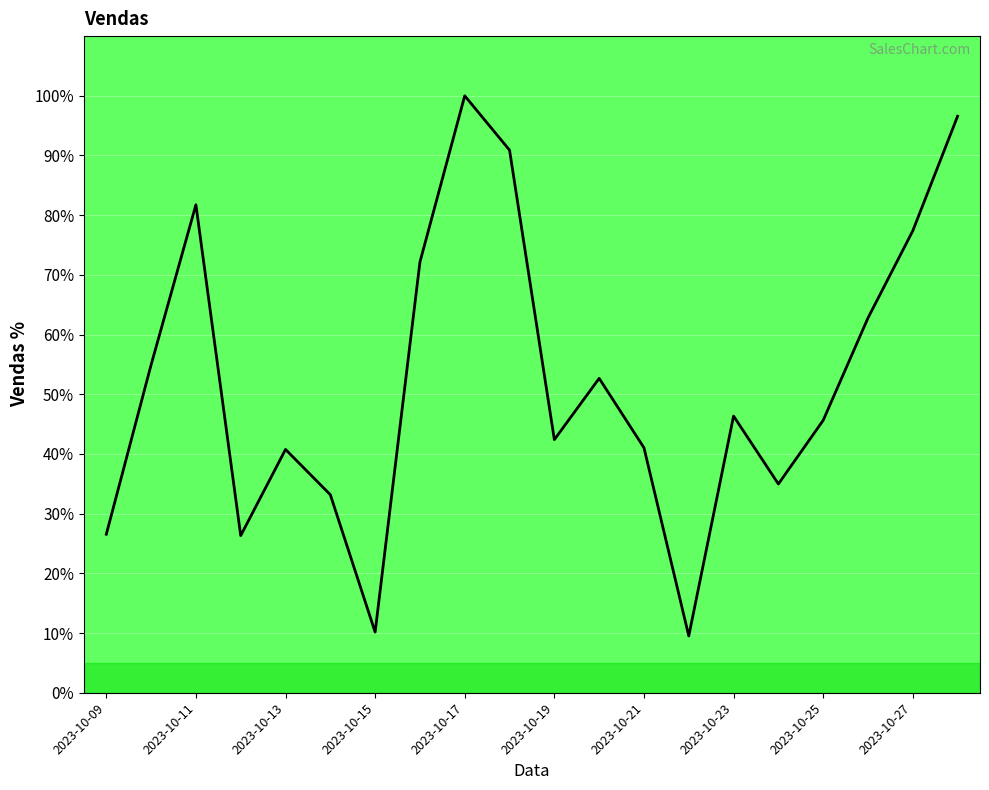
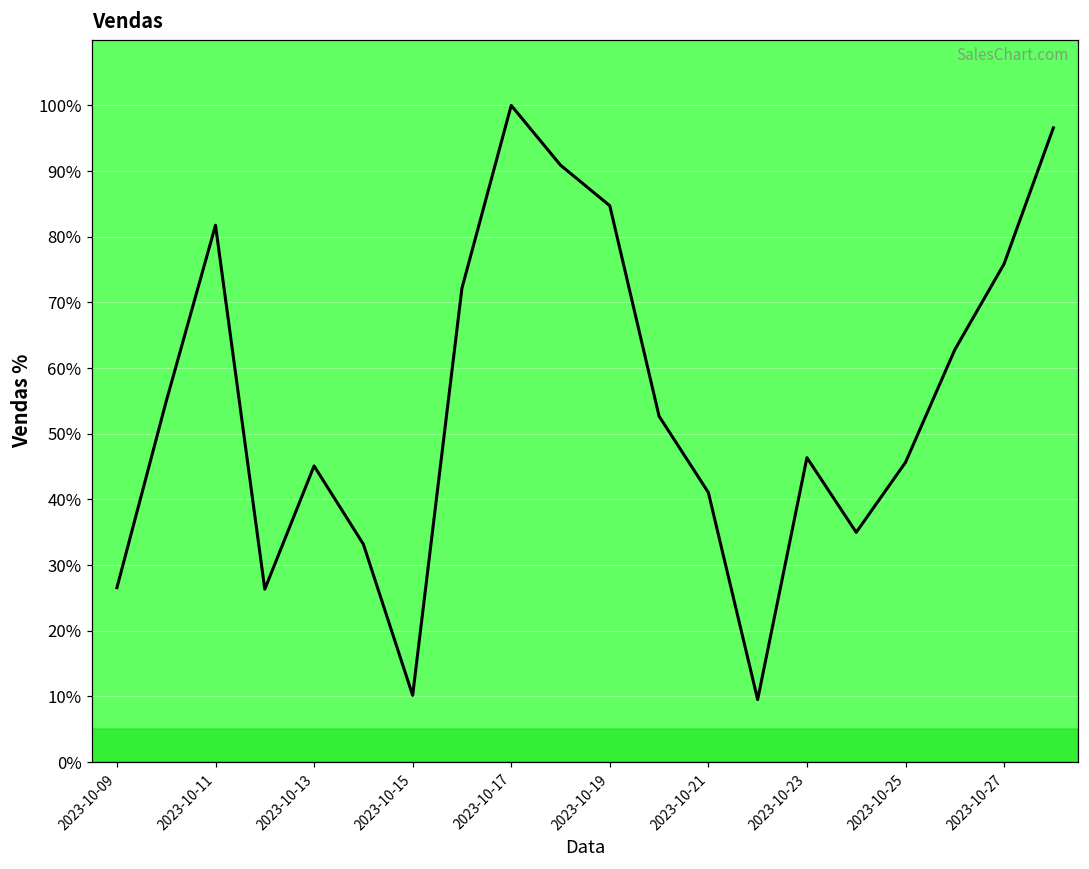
2023-10-13: 41% -> 45%
2023-10-19: 42% -> 85%
2023-10-27: 77% -> 76%
